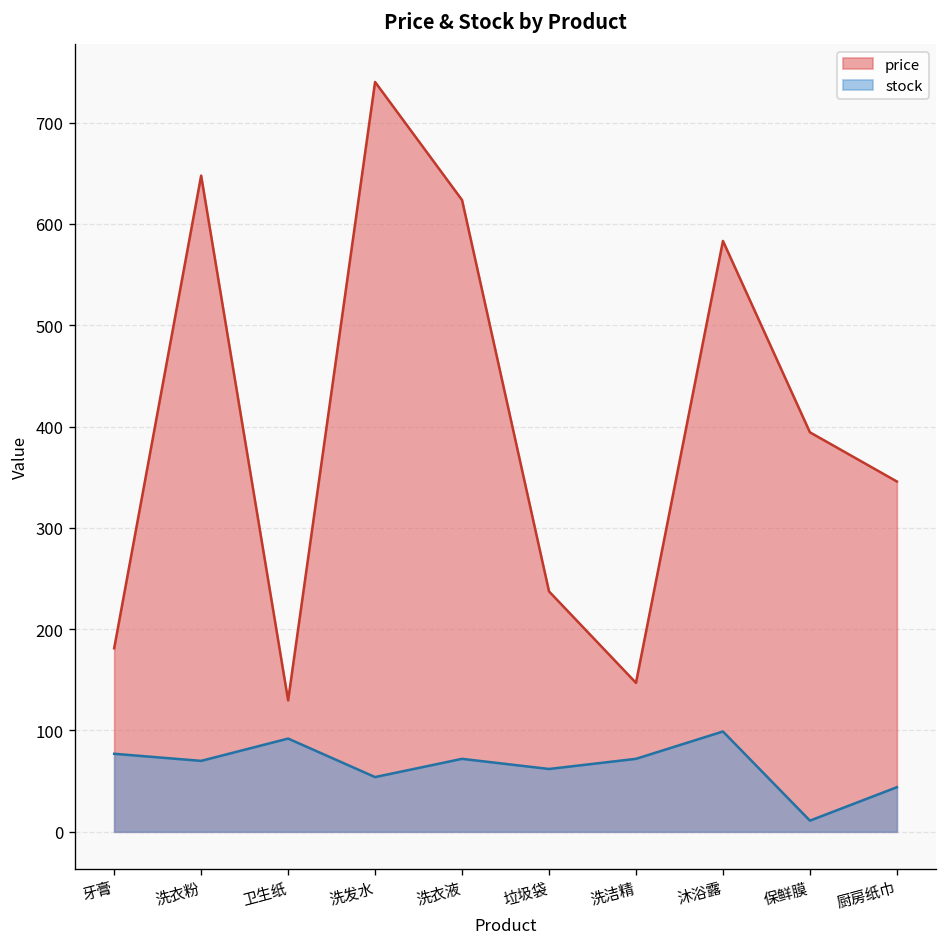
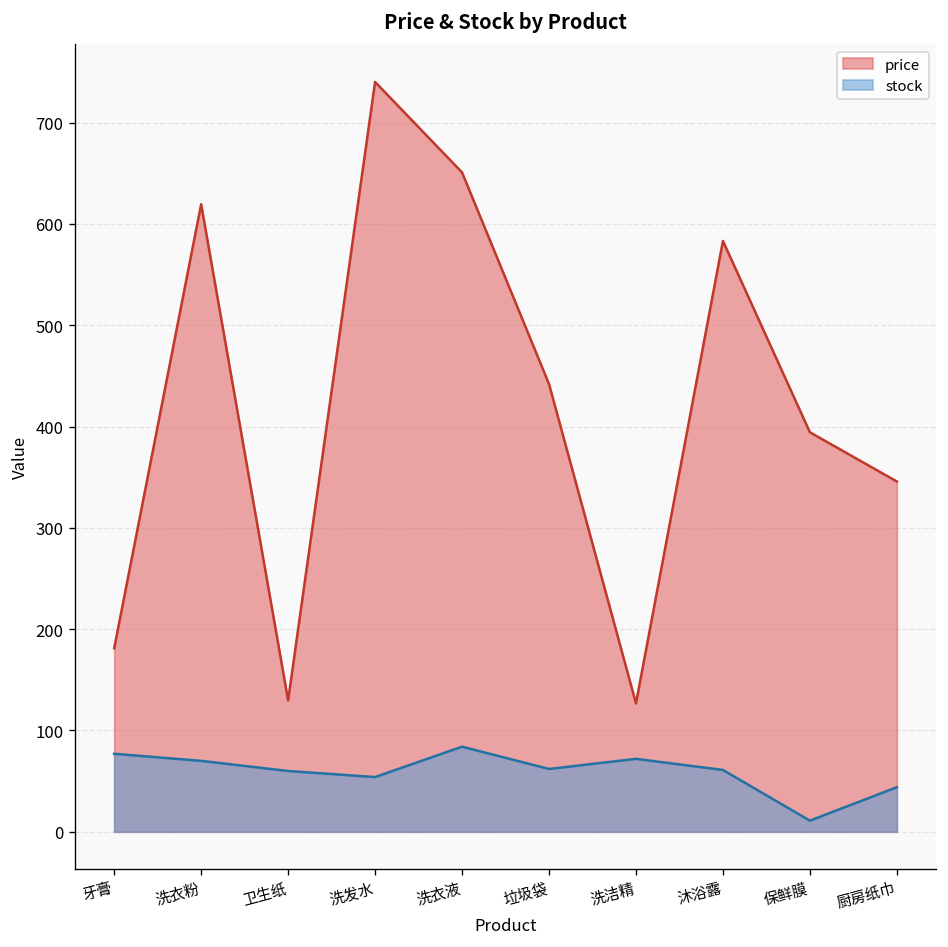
price, 洗衣粉: 650 -> 620
stock, 卫生纸: 90 -> 60
price, 洗衣液: 620 -> 650
stock, 洗衣液: 70 -> 80
price, 垃圾袋: 240 -> 440
price, 洗洁精: 150 -> 130
stock, 沐浴露: 100 -> 60
